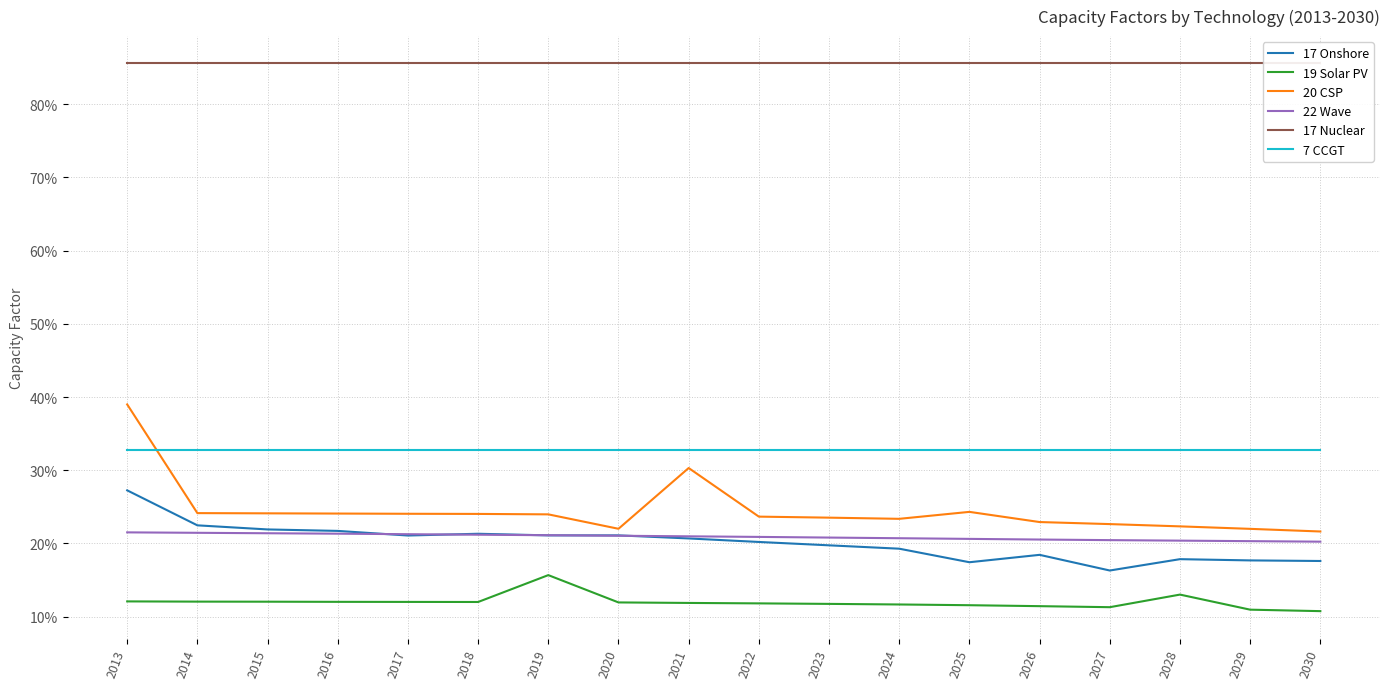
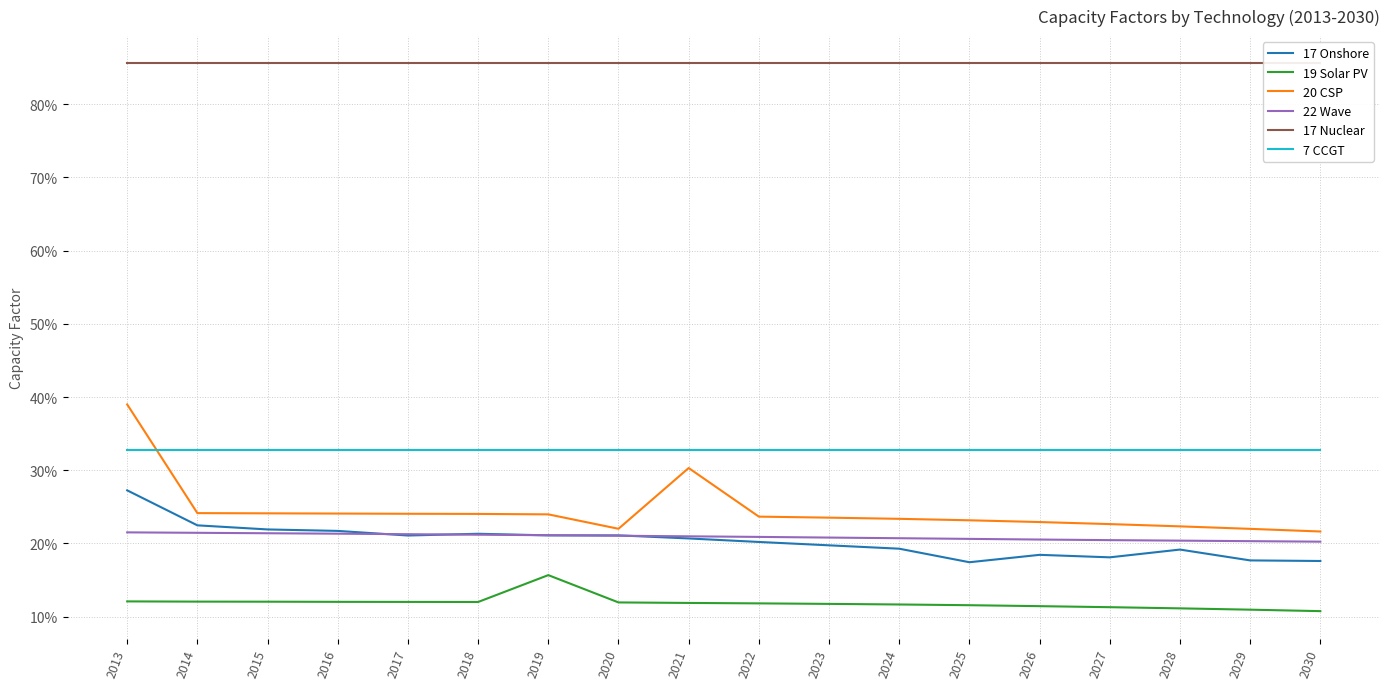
20 CSP, 2025: 24% -> 23%
17 Onshore, 2027: 16% -> 18%
17 Onshore, 2028: 18% -> 19%
19 Solar PV, 2028: 13% -> 11%
